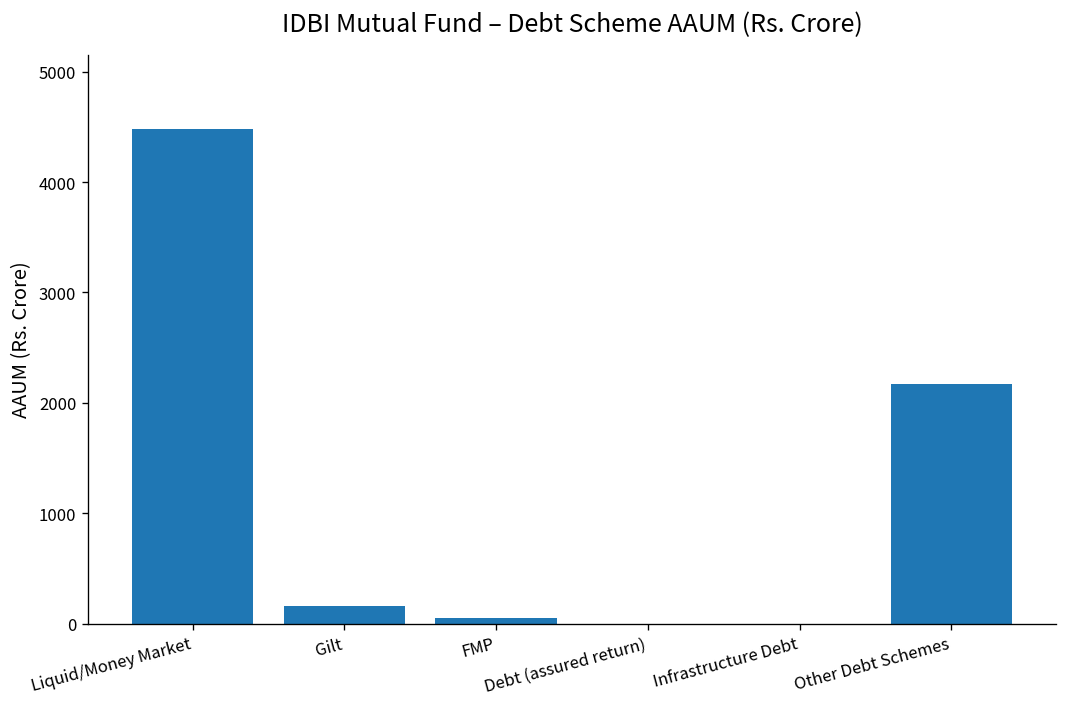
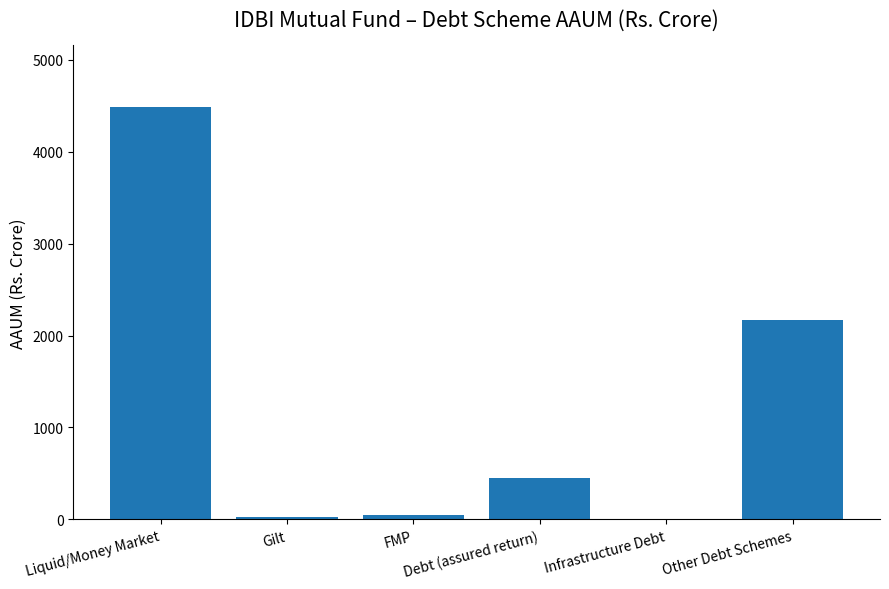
Gilt: 200 -> 0
Debt (assured return): 0 -> 400
